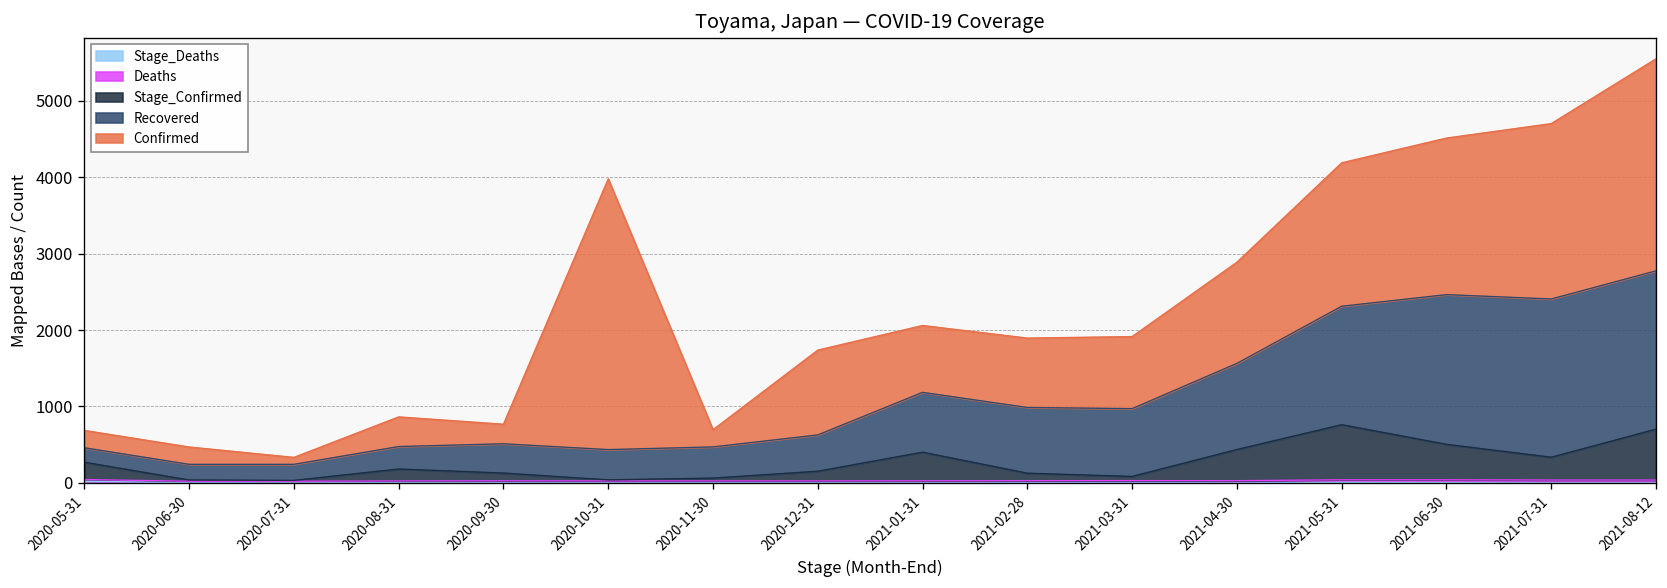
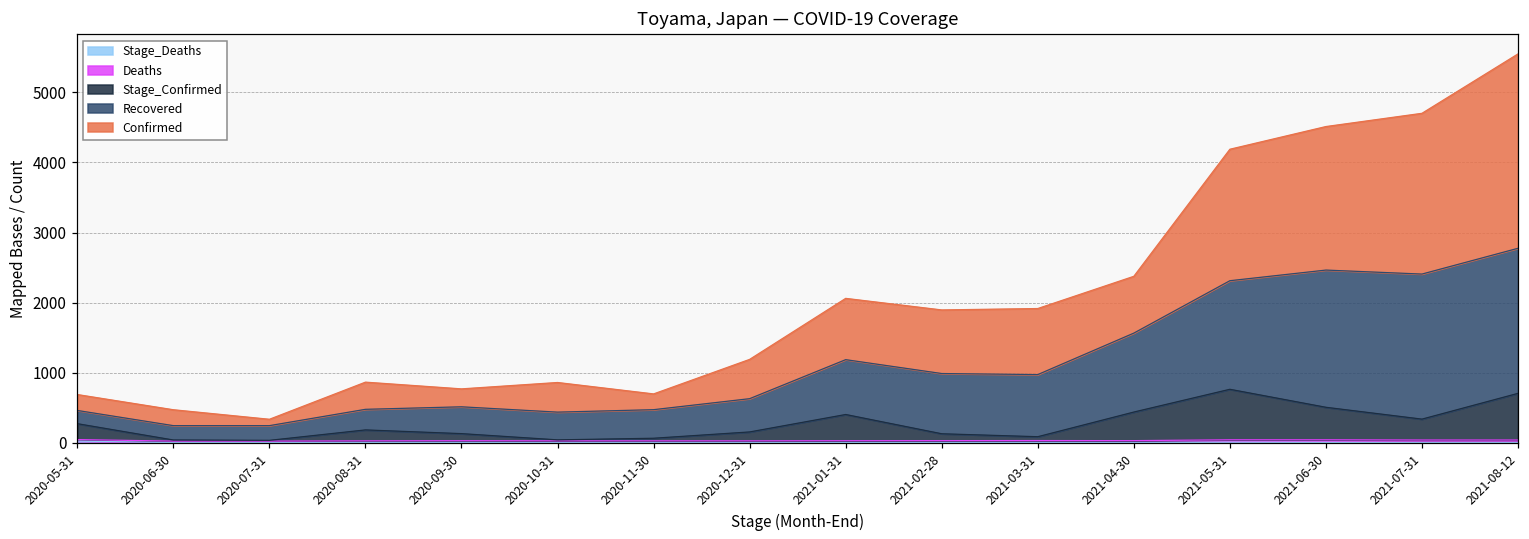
Confirmed, 2020-10-31: 3500 -> 400
Confirmed, 2020-12-31: 1100 -> 600
Confirmed, 2021-04-30: 1300 -> 800
